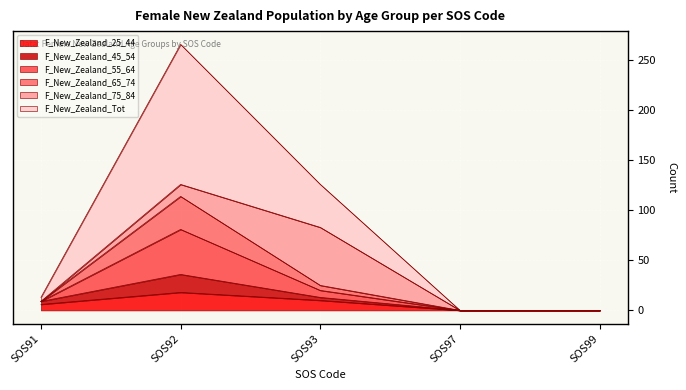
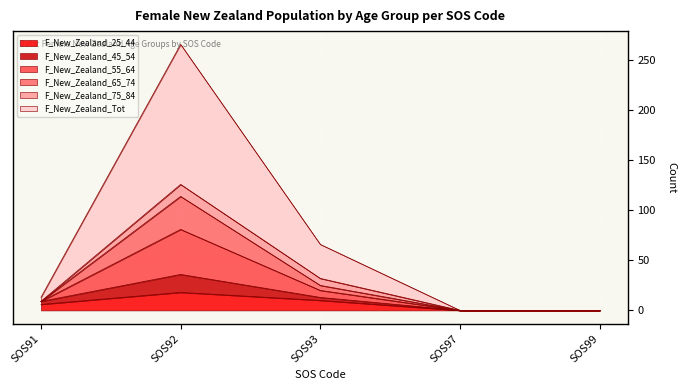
F_New_Zealand_75_84, SOS93: 60 -> 10
F_New_Zealand_Tot, SOS93: 40 -> 30
